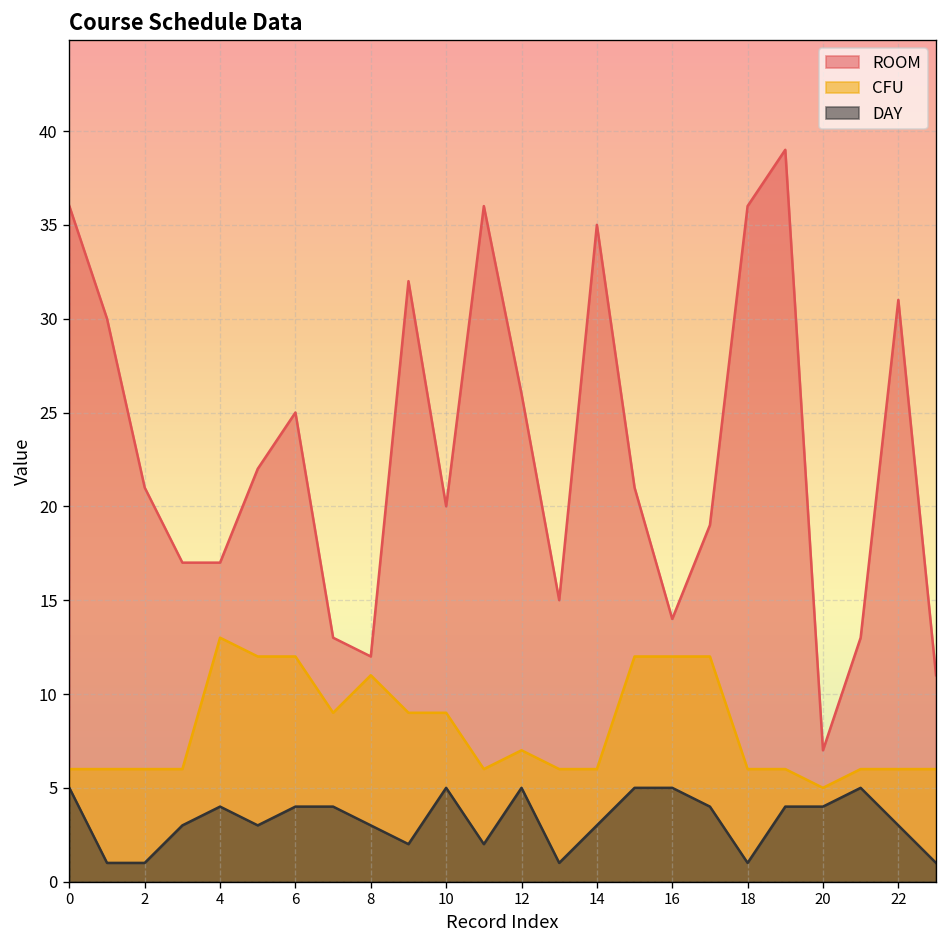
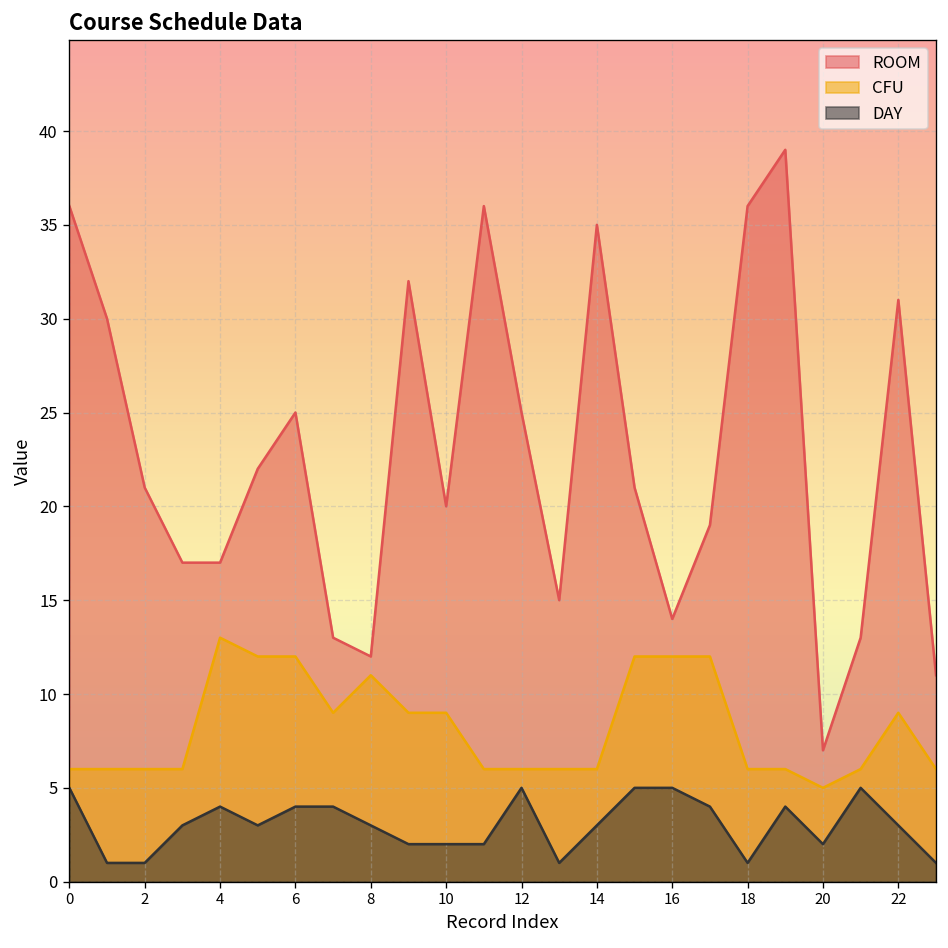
DAY, 10: 5 -> 2
ROOM, 12: 26 -> 25
CFU, 12: 7 -> 6
DAY, 20: 4 -> 2
CFU, 22: 6 -> 9
